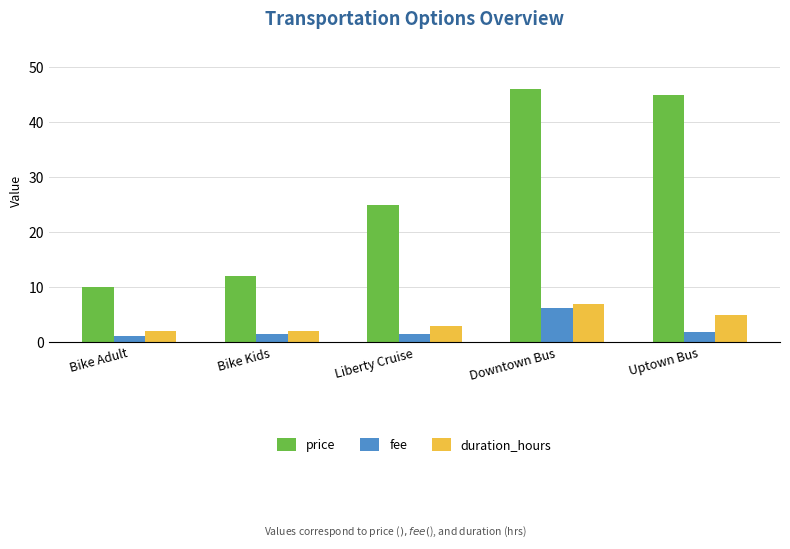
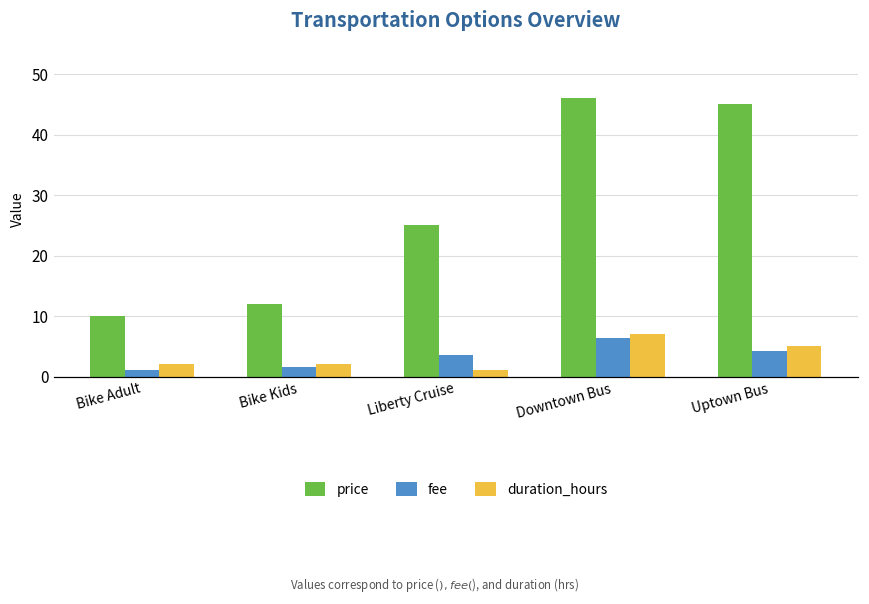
fee, Liberty Cruise: 2 -> 4
duration_hours, Liberty Cruise: 3 -> 1
fee, Uptown Bus: 2 -> 4
